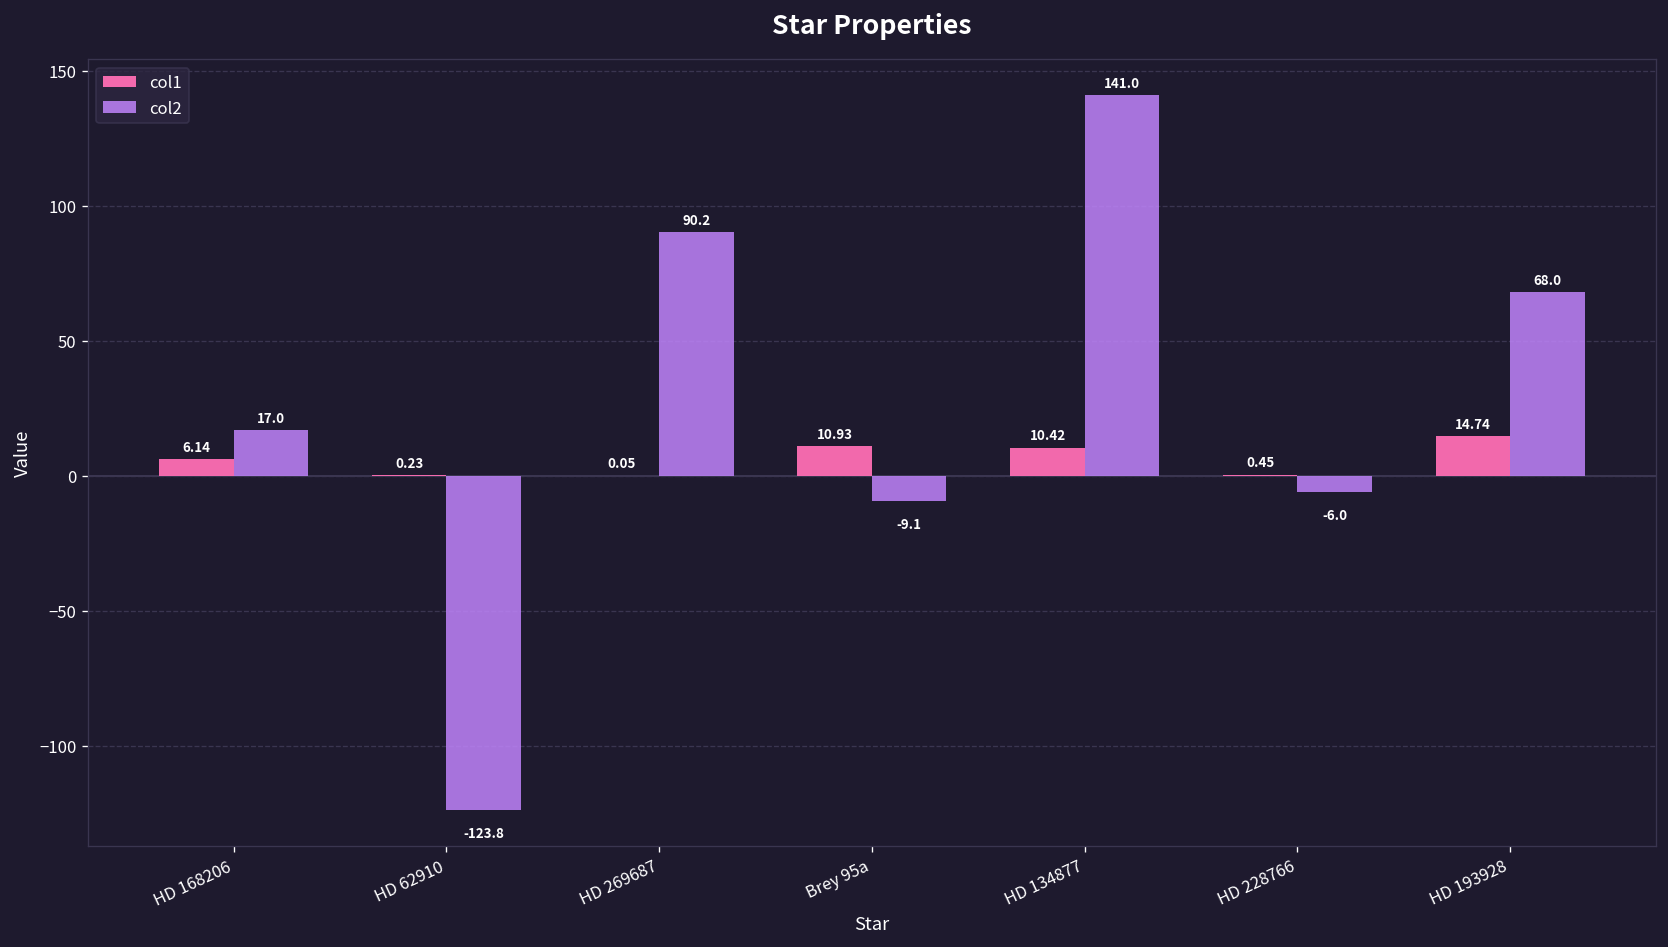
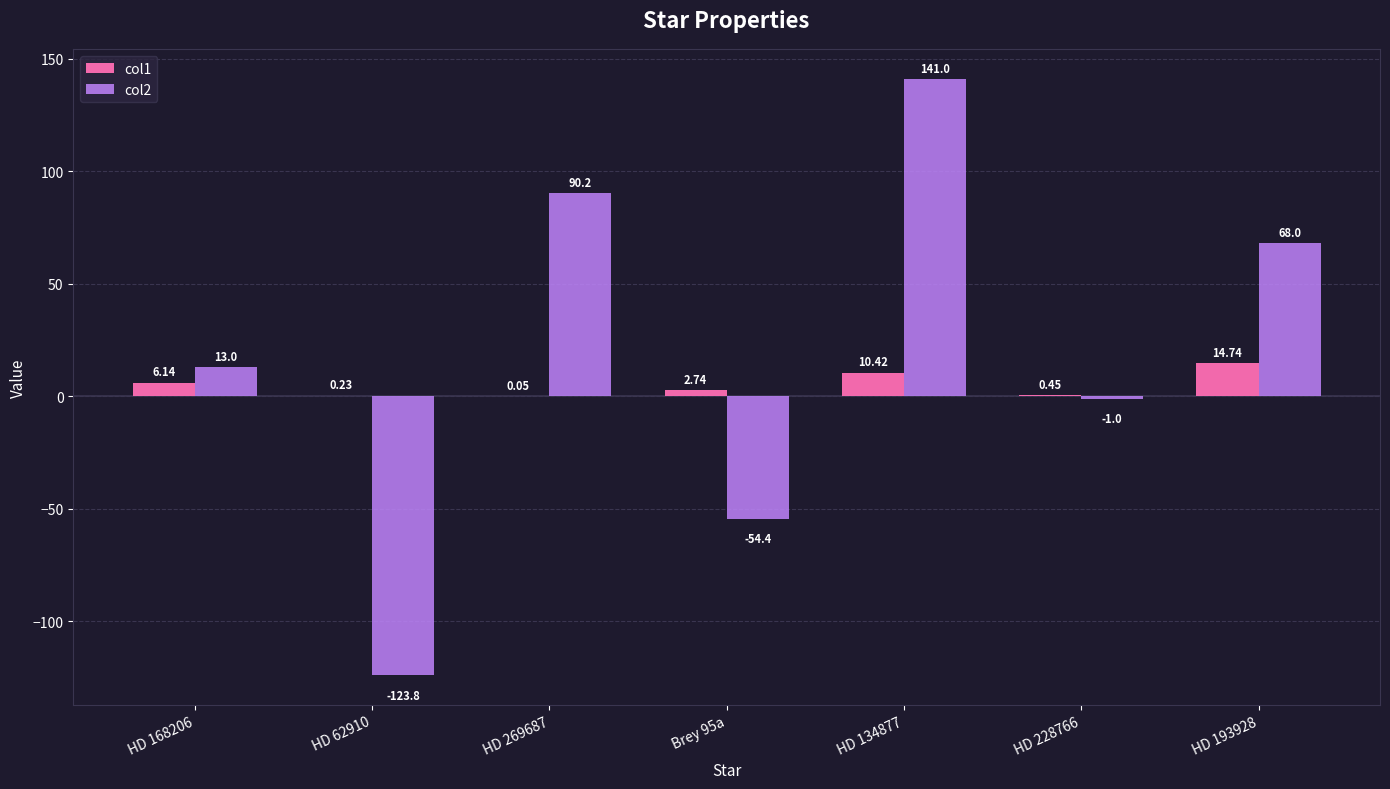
col2, HD 168206: 17.0 -> 13.0
col1, Brey 95a: 10.93 -> 2.74
col2, Brey 95a: -9.1 -> -54.4
col2, HD 228766: -6.0 -> -1.0
